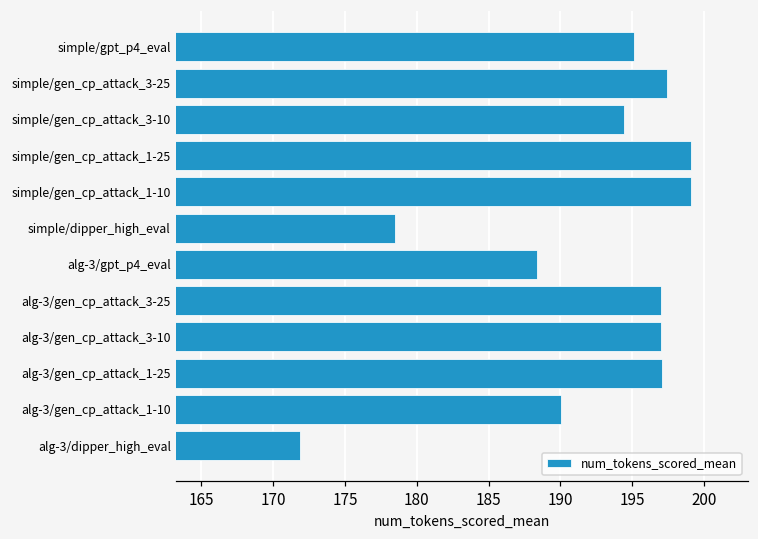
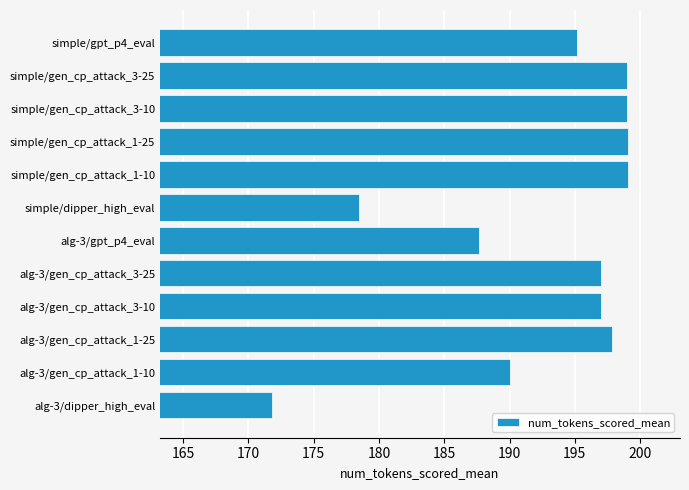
simple/gen_cp_attack_3-25: 197.4 -> 199.0
simple/gen_cp_attack_3-10: 194.4 -> 199.0
alg-3/gpt_p4_eval: 188.4 -> 187.7
alg-3/gen_cp_attack_1-25: 197.1 -> 197.9
